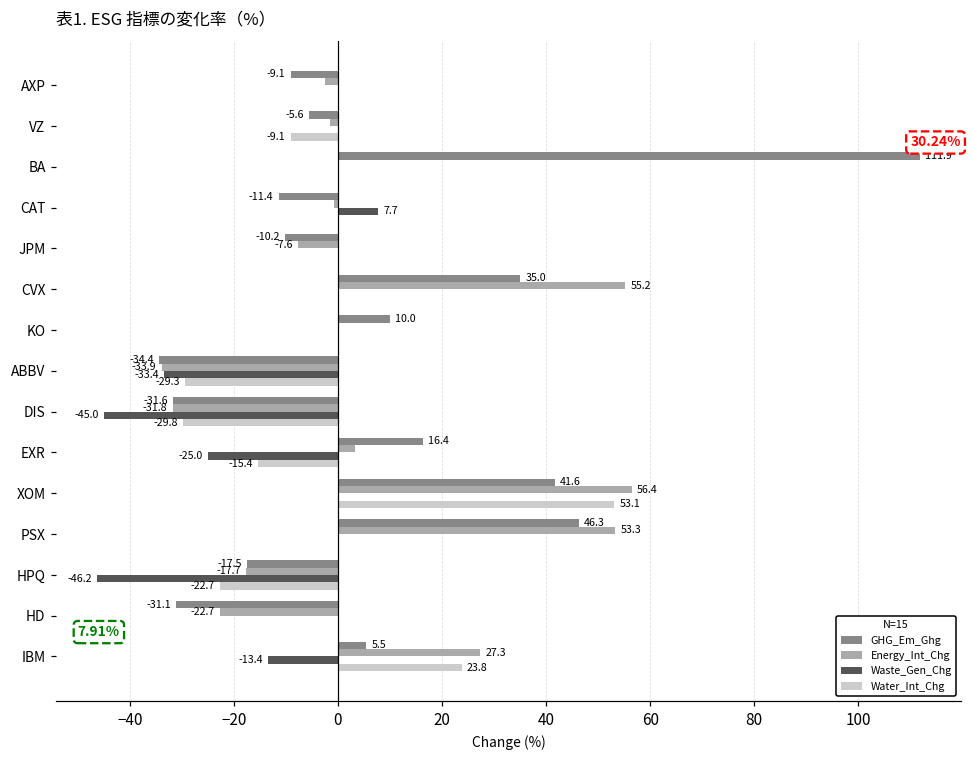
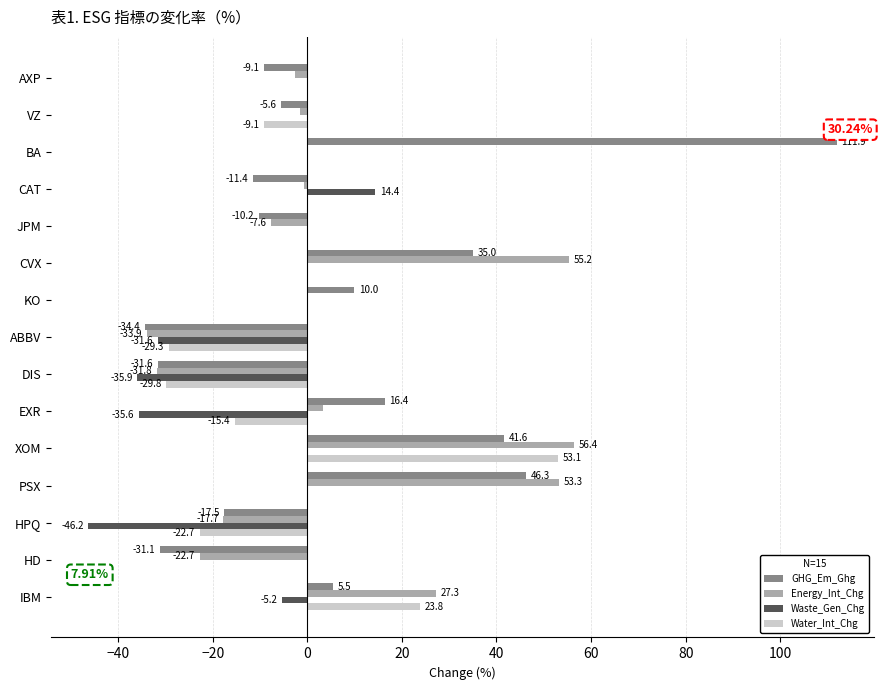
Waste_Gen_Chg, CAT: 7.7 -> 14.4
Waste_Gen_Chg, ABBV: -33.4 -> -31.6
Waste_Gen_Chg, DIS: -45.0 -> -35.9
Waste_Gen_Chg, EXR: -25.0 -> -35.6
Waste_Gen_Chg, IBM: -13.4 -> -5.2
